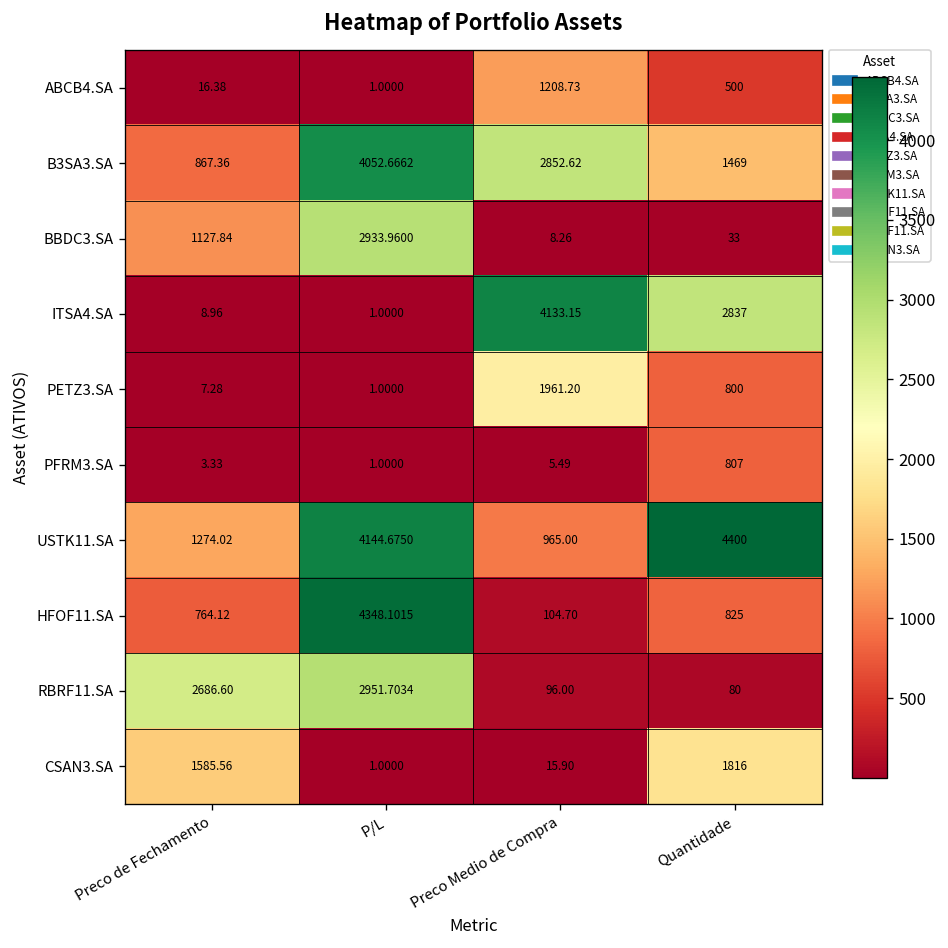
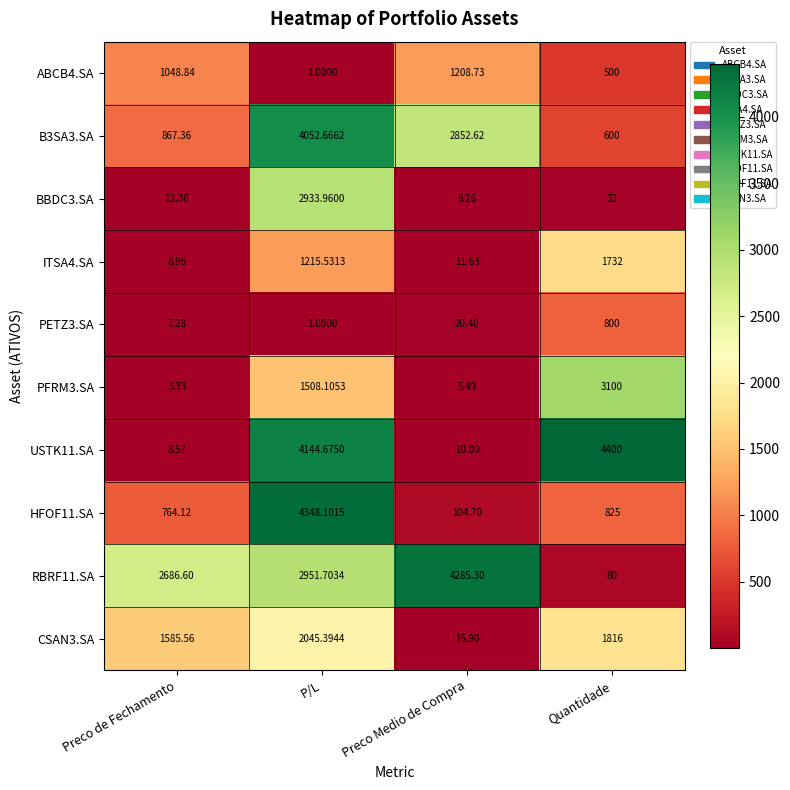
ABCB4.SA, Preco de Fechamento: 16.38 -> 1048.84
B3SA3.SA, Quantidade: 1469 -> 600
BBDC3.SA, Preco de Fechamento: 1127.84 -> 13.36
ITSA4.SA, P/L: 1.0000 -> 1215.5313
ITSA4.SA, Preco Medio de Compra: 4133.15 -> 11.63
ITSA4.SA, Quantidade: 2837 -> 1732
PETZ3.SA, Preco Medio de Compra: 1961.20 -> 20.40
PFRM3.SA, P/L: 1.0000 -> 1508.1053
PFRM3.SA, Quantidade: 807 -> 3100
USTK11.SA, Preco de Fechamento: 1274.02 -> 8.57
USTK11.SA, Preco Medio de Compra: 965.00 -> 10.00
RBRF11.SA, Preco Medio de Compra: 96.00 -> 4285.30
CSAN3.SA, P/L: 1.0000 -> 2045.3944
